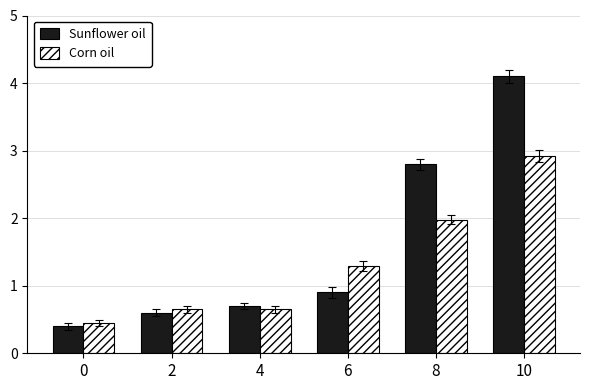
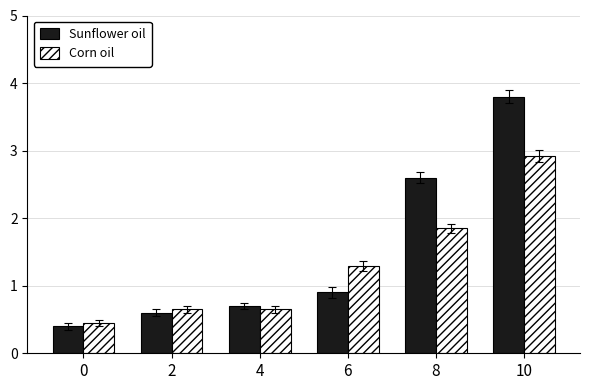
Sunflower oil, 8: 2.8 -> 2.6
Corn oil, 8: 2.0 -> 1.9
Sunflower oil, 10: 4.1 -> 3.8
